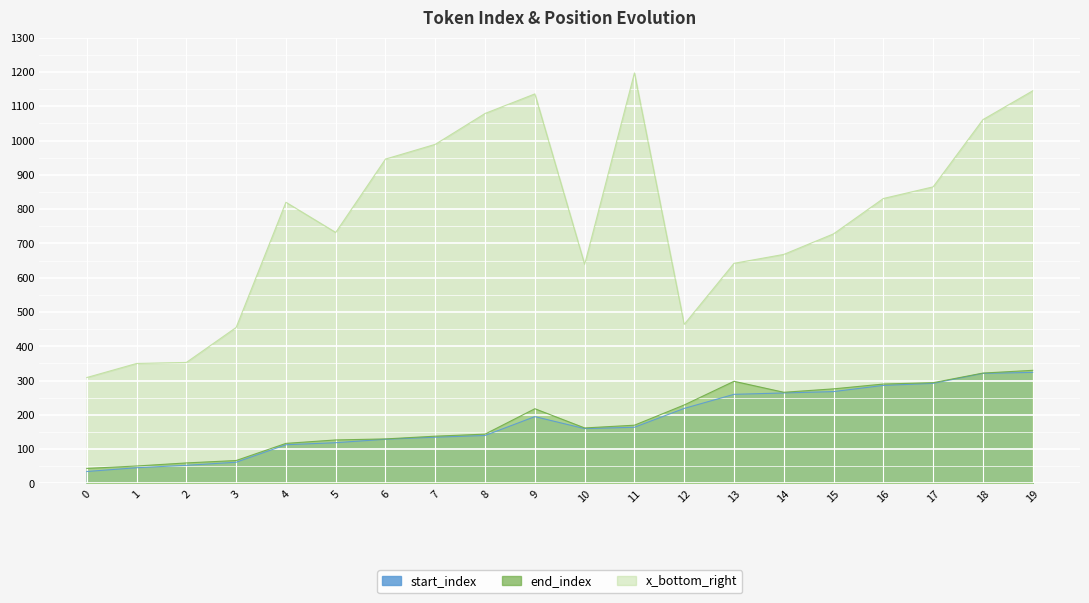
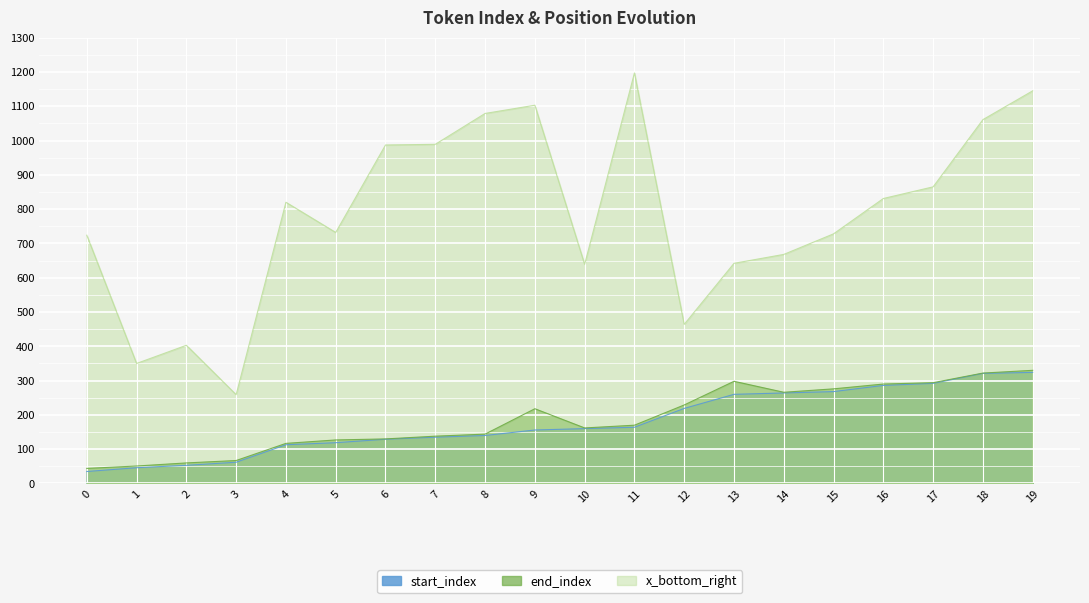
x_bottom_right, 0: 310 -> 720
x_bottom_right, 2: 350 -> 400
x_bottom_right, 3: 460 -> 260
x_bottom_right, 6: 950 -> 990
start_index, 9: 200 -> 160
x_bottom_right, 9: 1140 -> 1100
